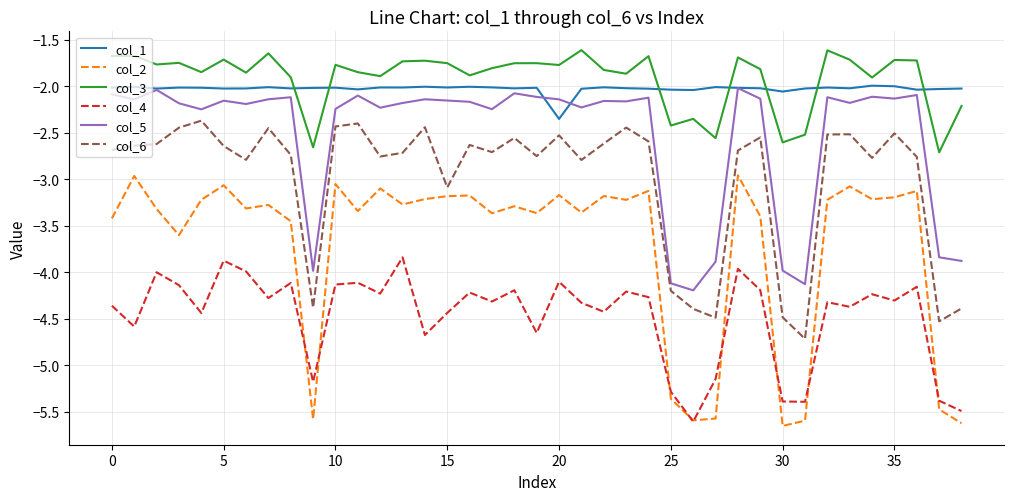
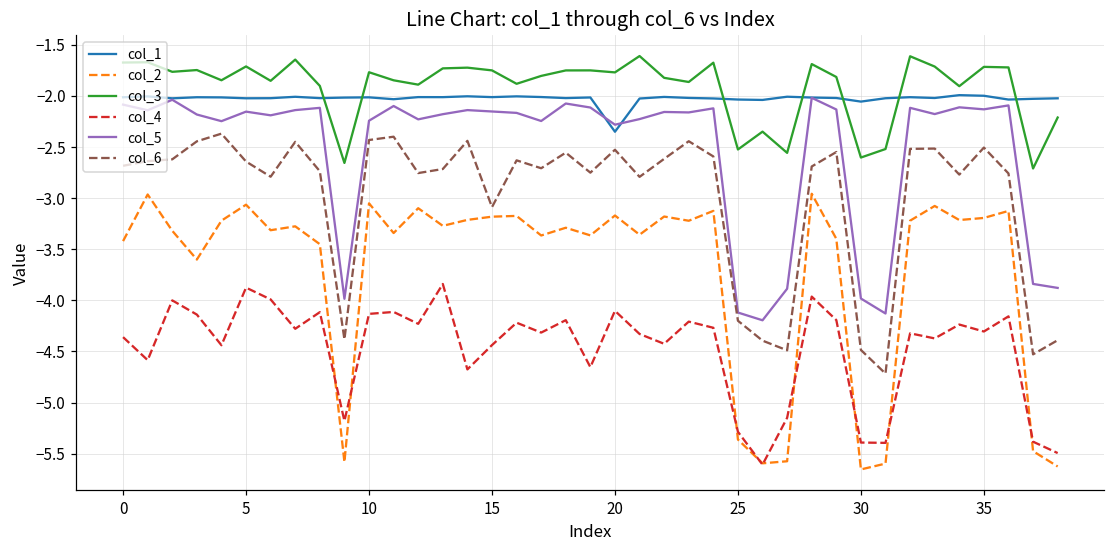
col_5, 20: -2.1 -> -2.3
col_3, 25: -2.4 -> -2.5
